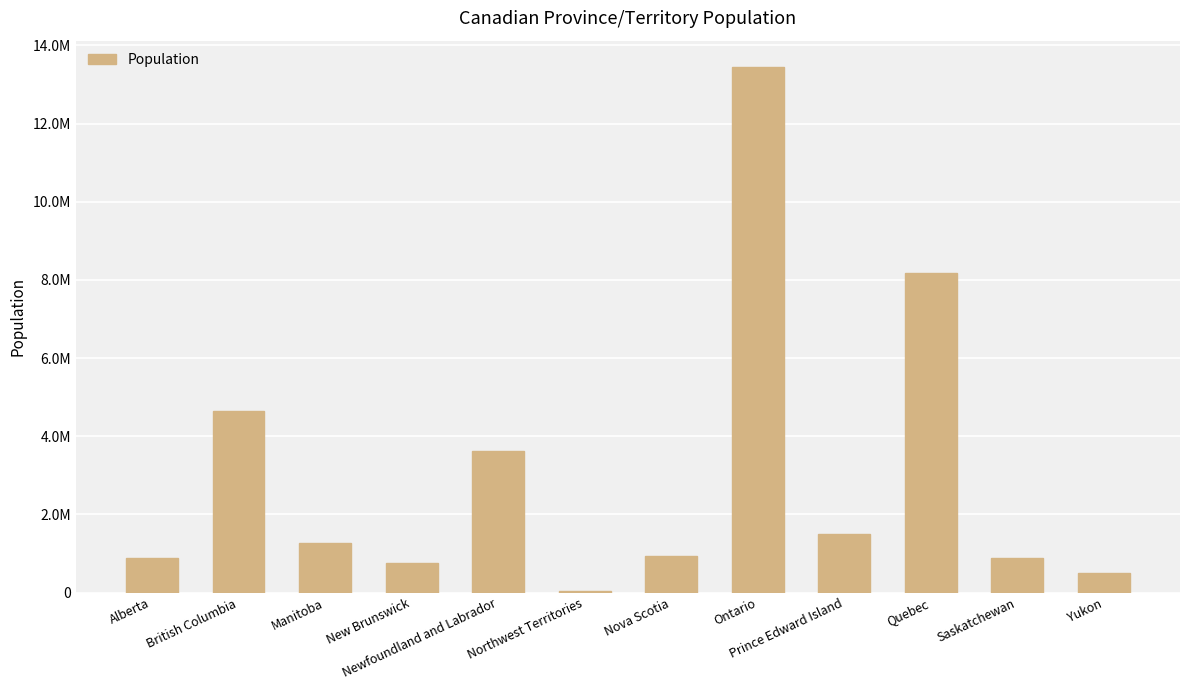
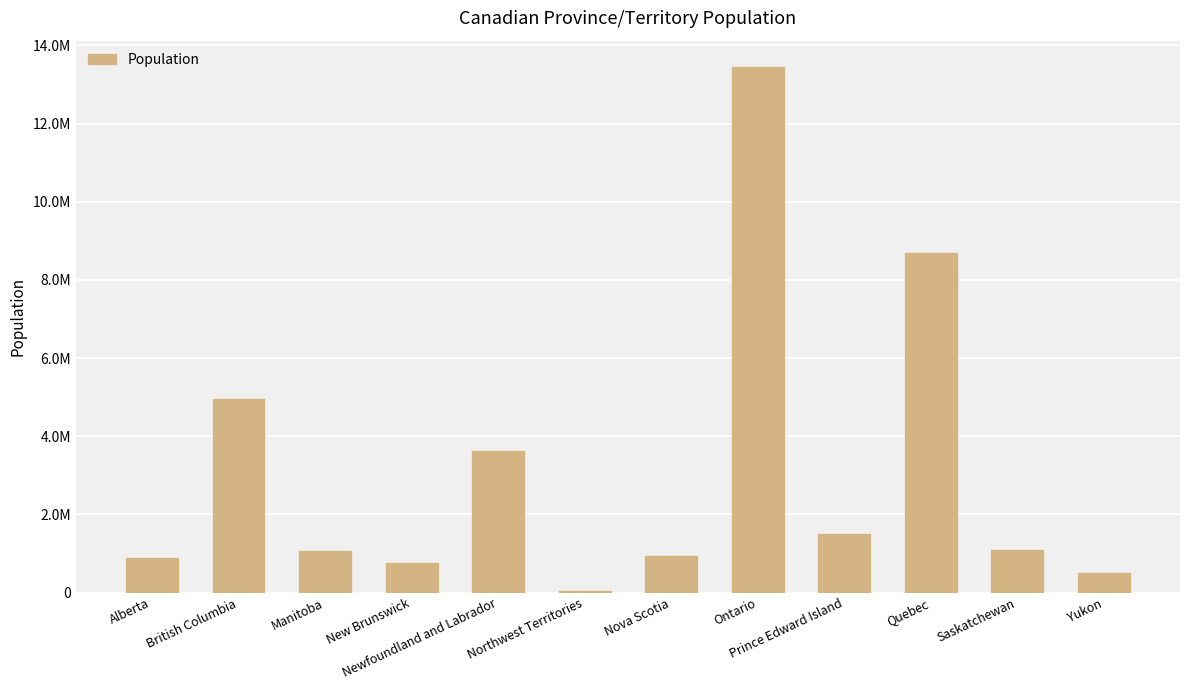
British Columbia: 4600000 -> 5000000
Manitoba: 1300000 -> 1100000
Quebec: 8200000 -> 8700000
Saskatchewan: 900000 -> 1100000
